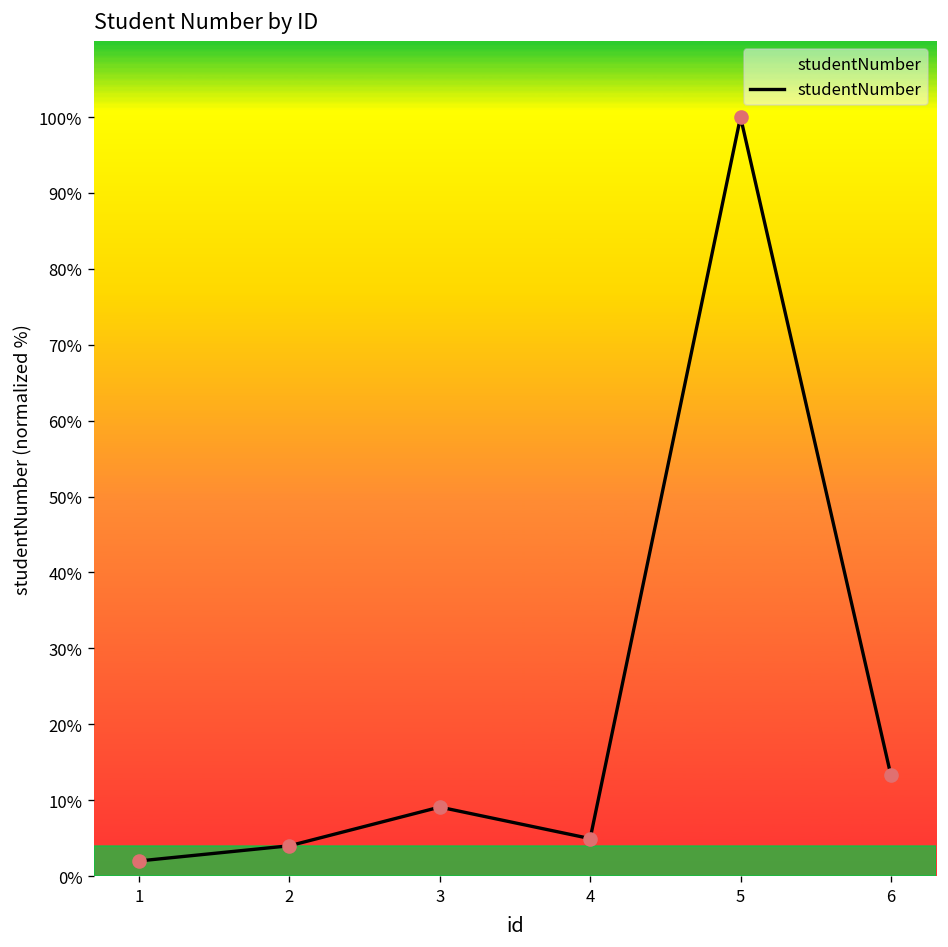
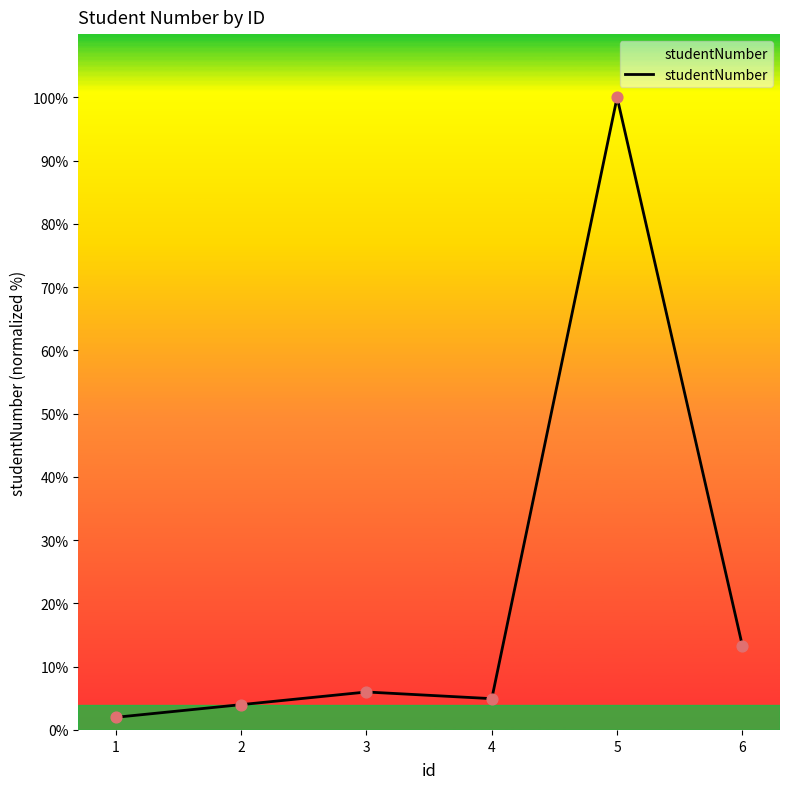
3: 9% -> 6%
